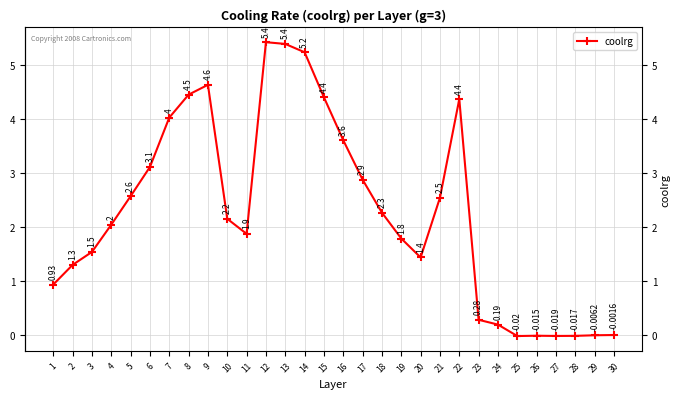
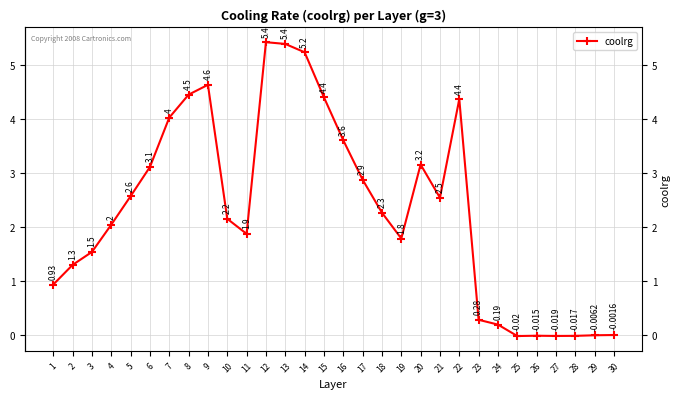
20: 1.4 -> 3.2
